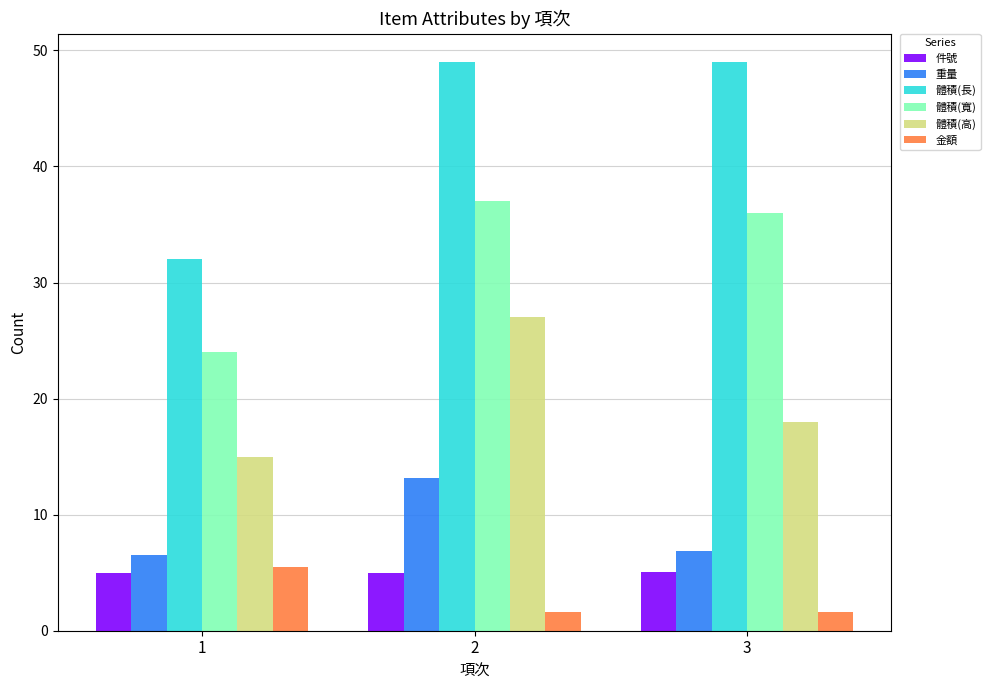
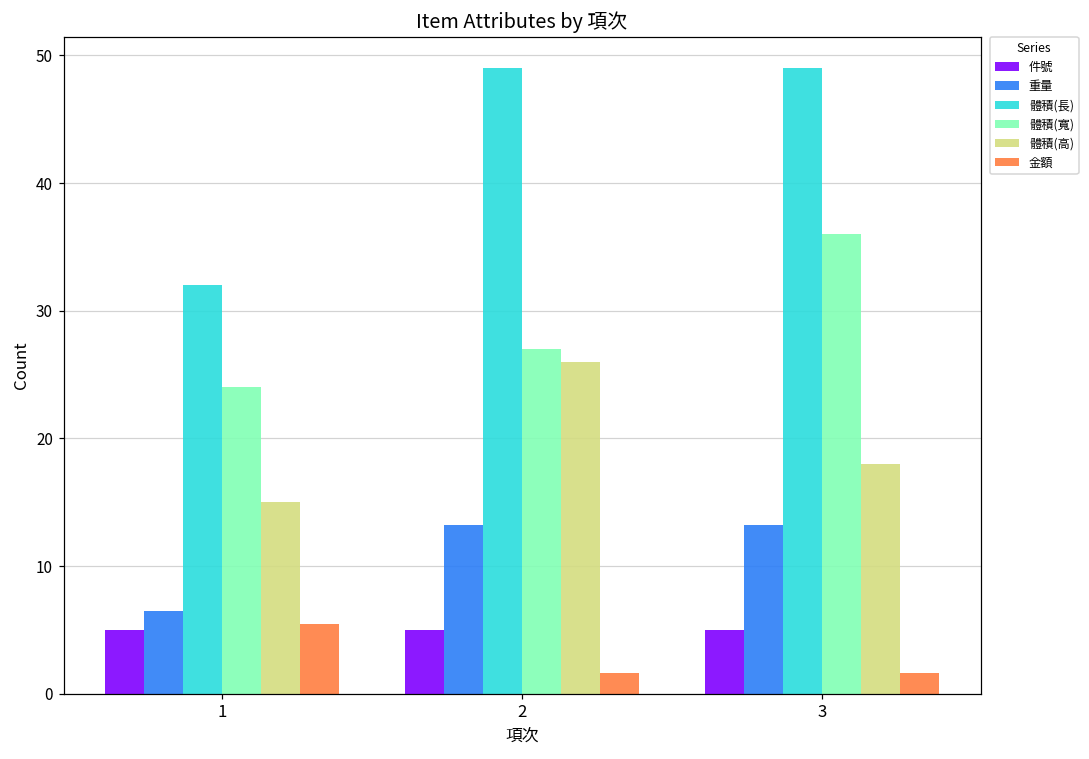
體積(寬), 2: 37 -> 27
體積(高), 2: 27 -> 26
重量, 3: 6.9 -> 13.2
